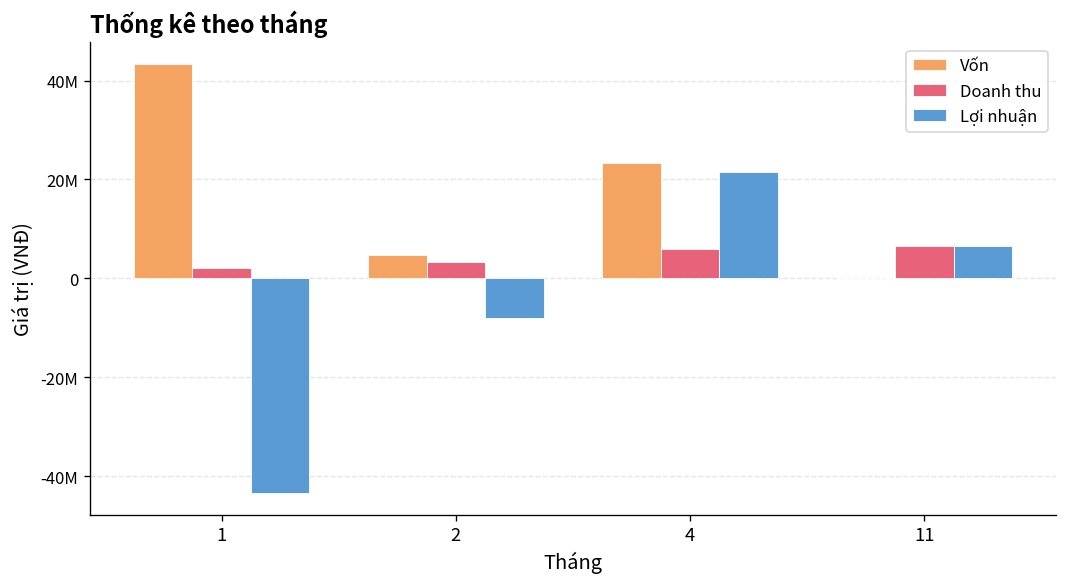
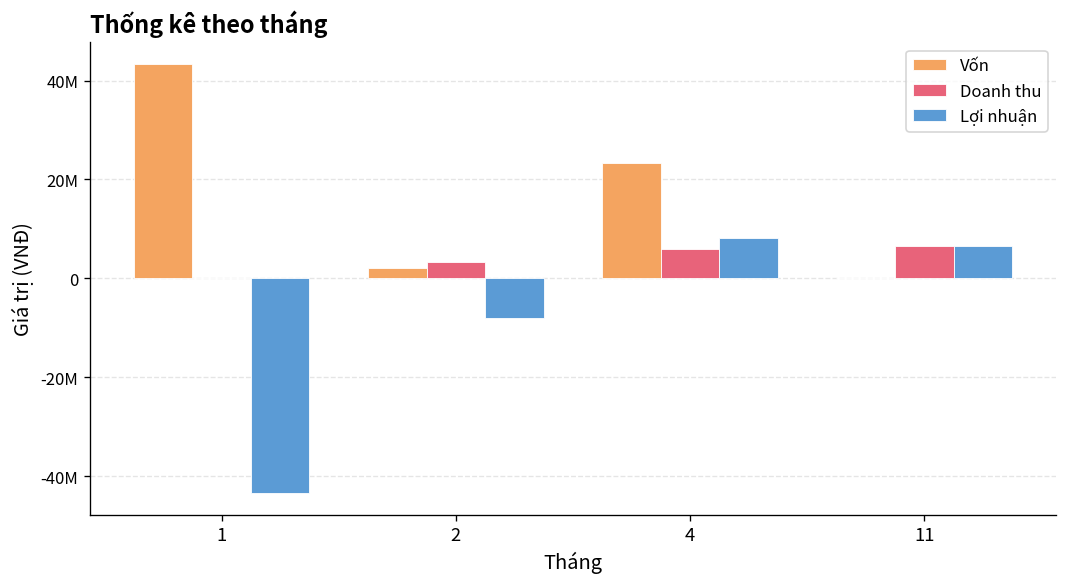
Doanh thu, 1: 2000000 -> 0
Vốn, 2: 5000000 -> 2000000
Lợi nhuận, 4: 22000000 -> 8000000
